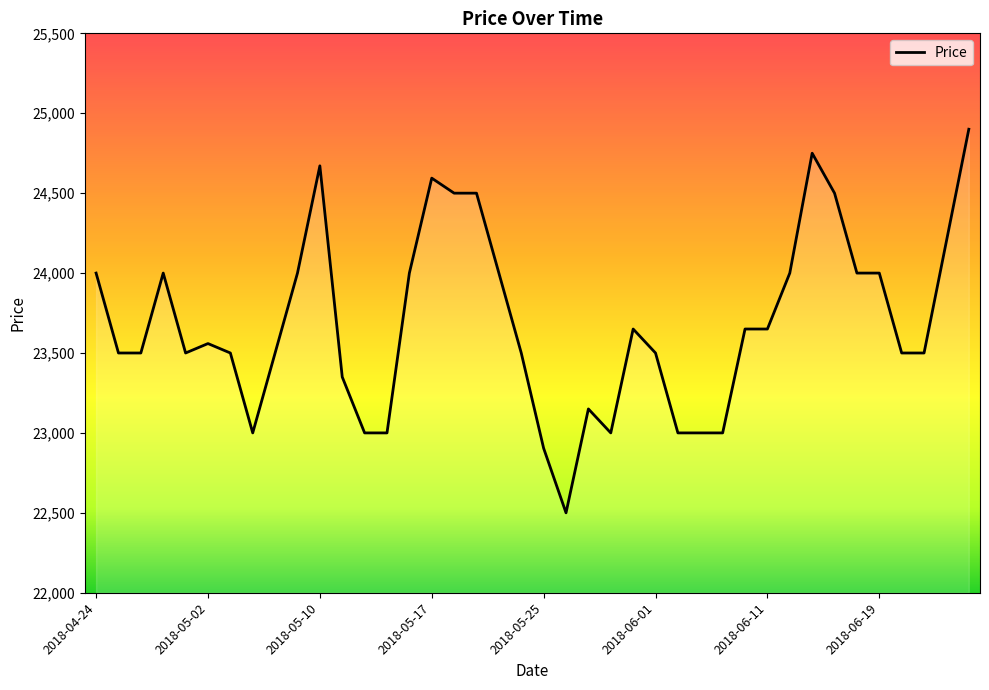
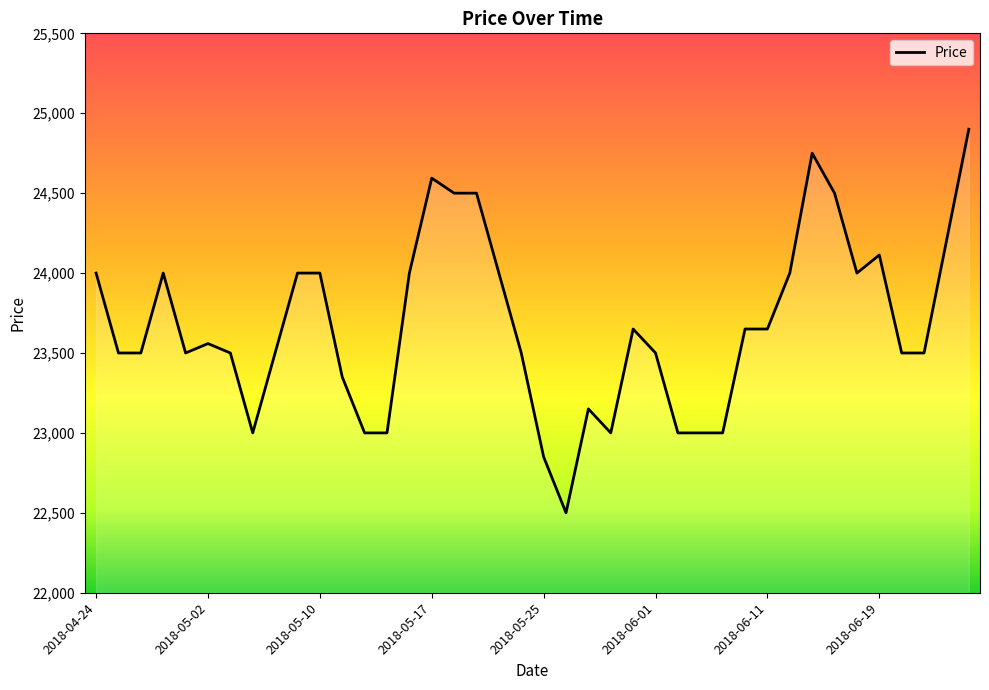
2018-05-10: 24,670 -> 24,000
2018-05-25: 22,900 -> 22,850
2018-06-19: 24,000 -> 24,110
